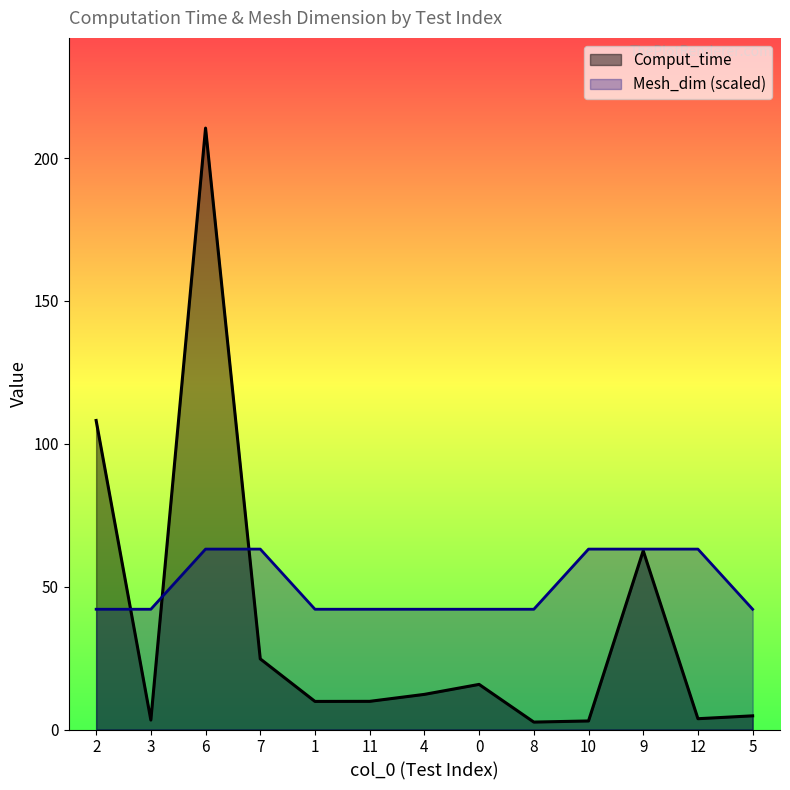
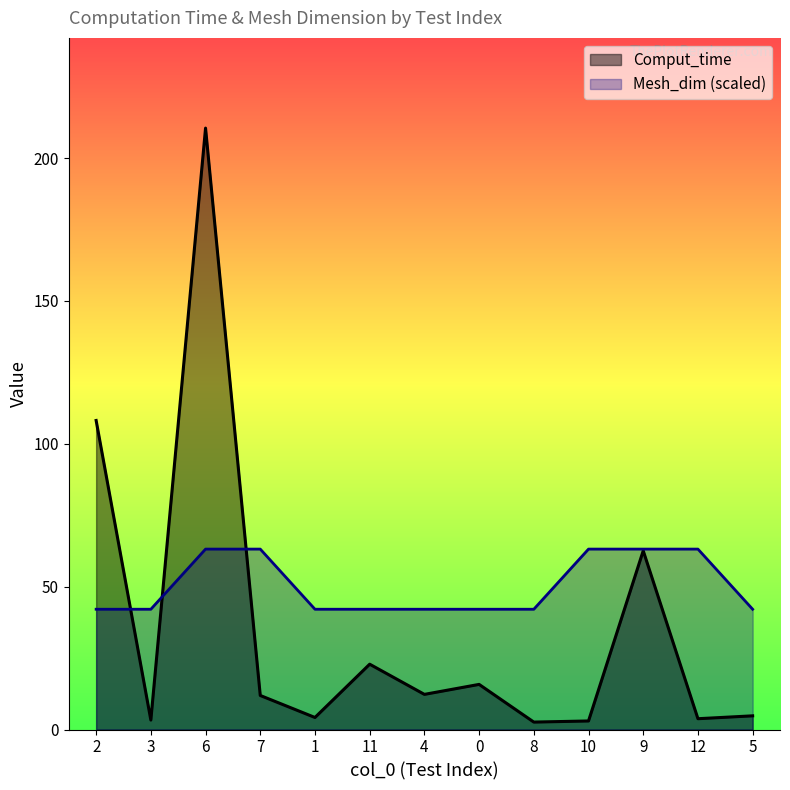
Comput_time, 7: 25 -> 12
Comput_time, 1: 10 -> 4
Comput_time, 11: 10 -> 23
